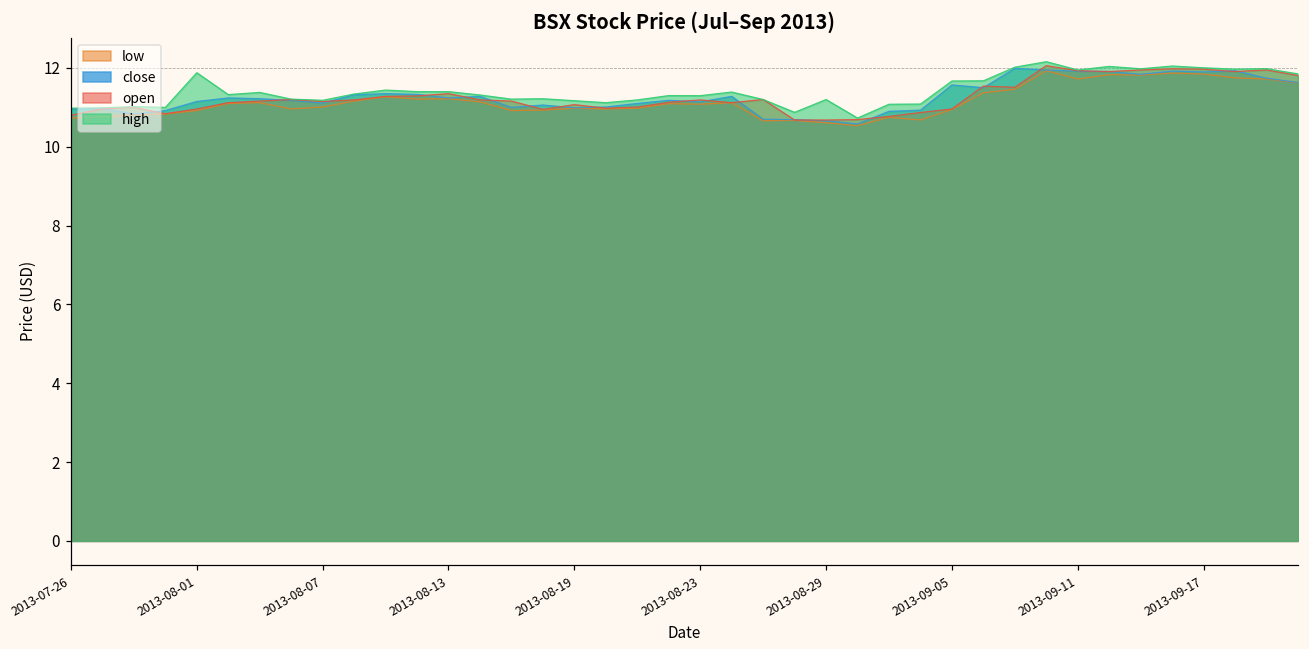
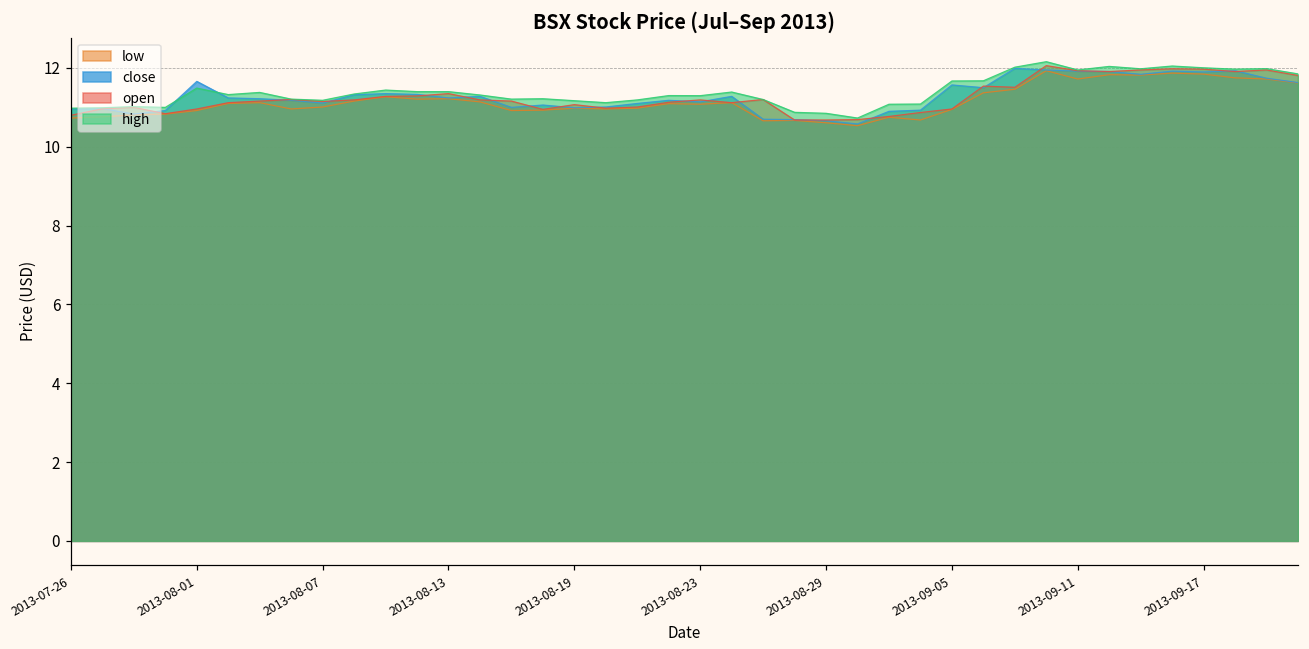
close, 2013-08-01: 11.2 -> 11.7
high, 2013-08-01: 11.9 -> 11.5
high, 2013-08-29: 11.2 -> 10.9
